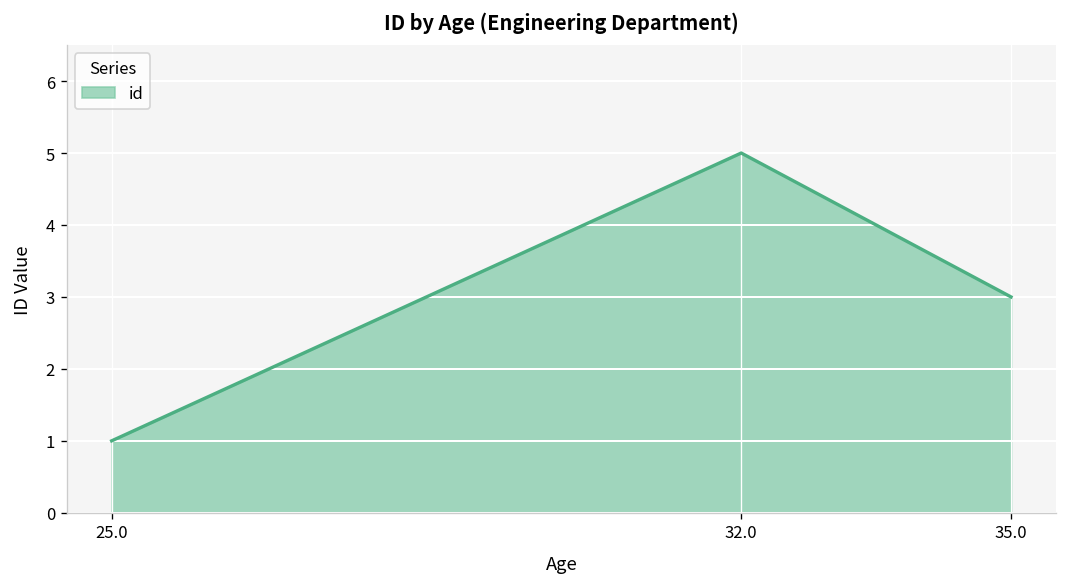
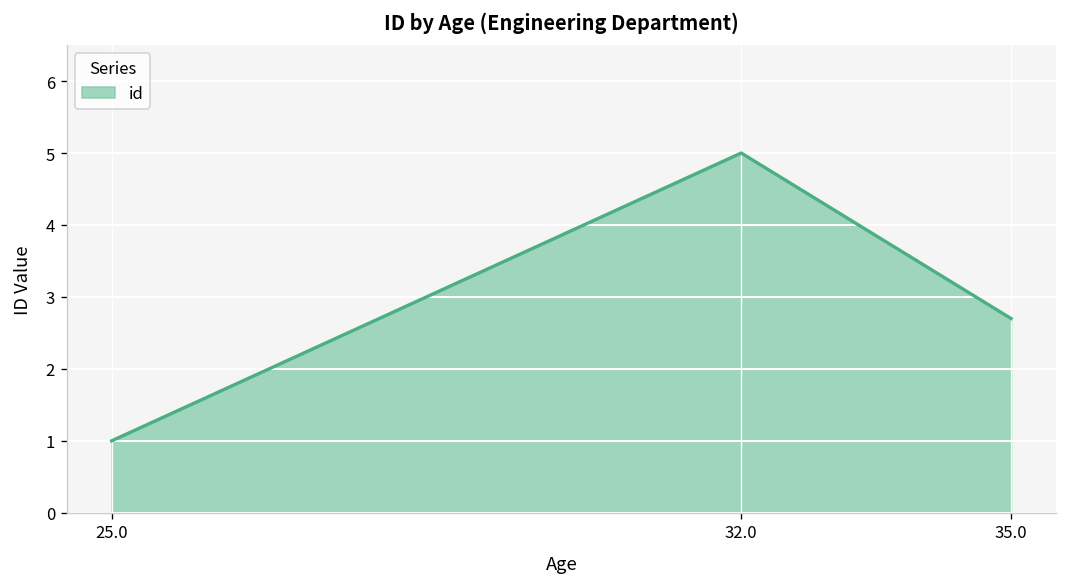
35.0: 3.0 -> 2.7
